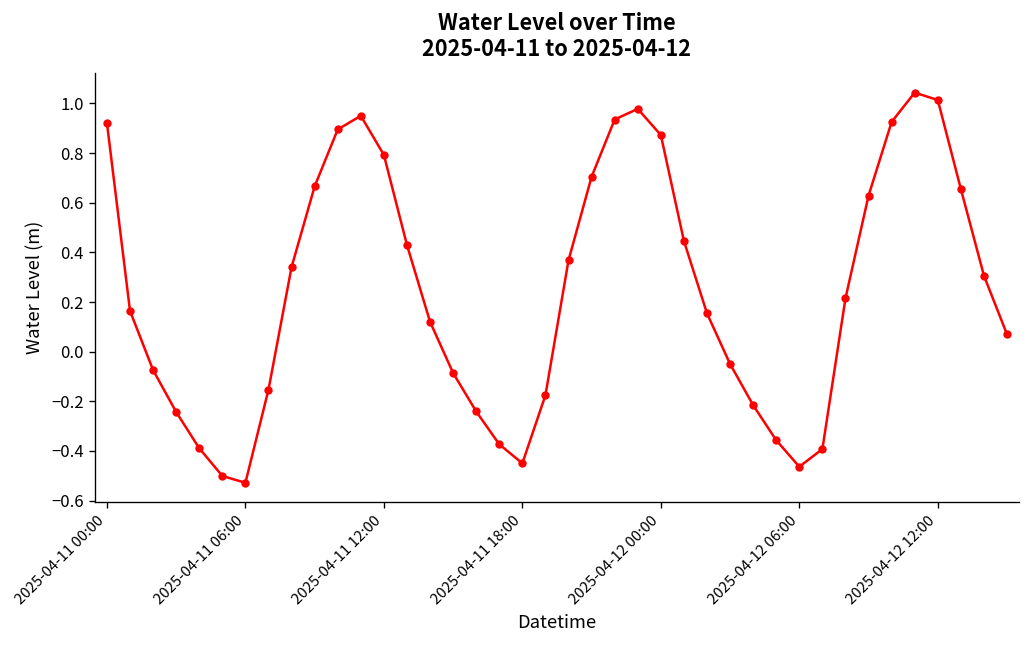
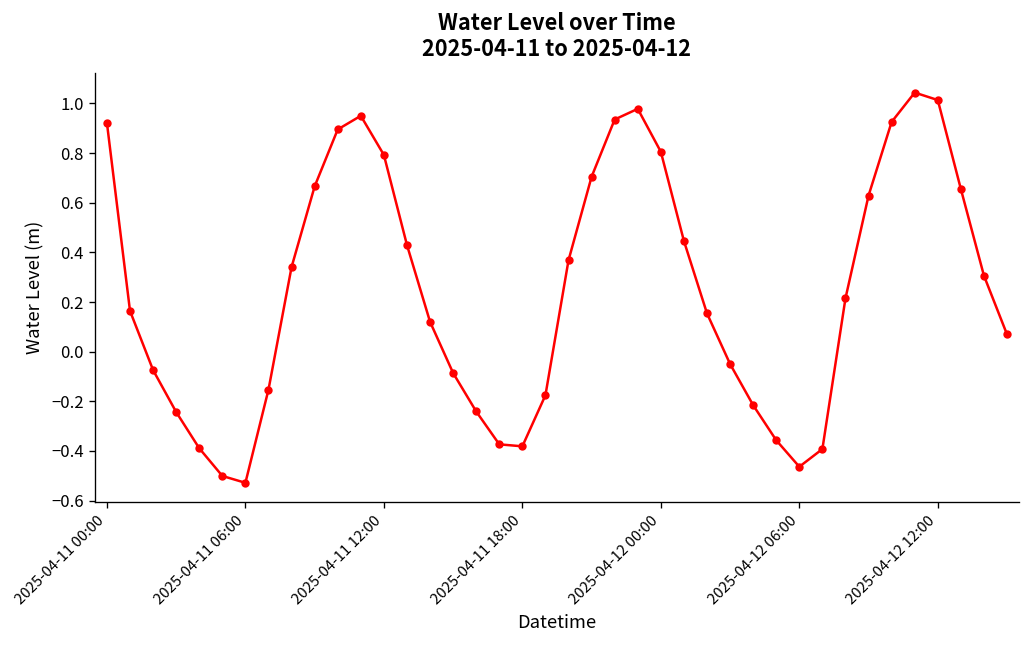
2025-04-11 18:00: -0.45 -> -0.38
2025-04-12 00:00: 0.87 -> 0.81
